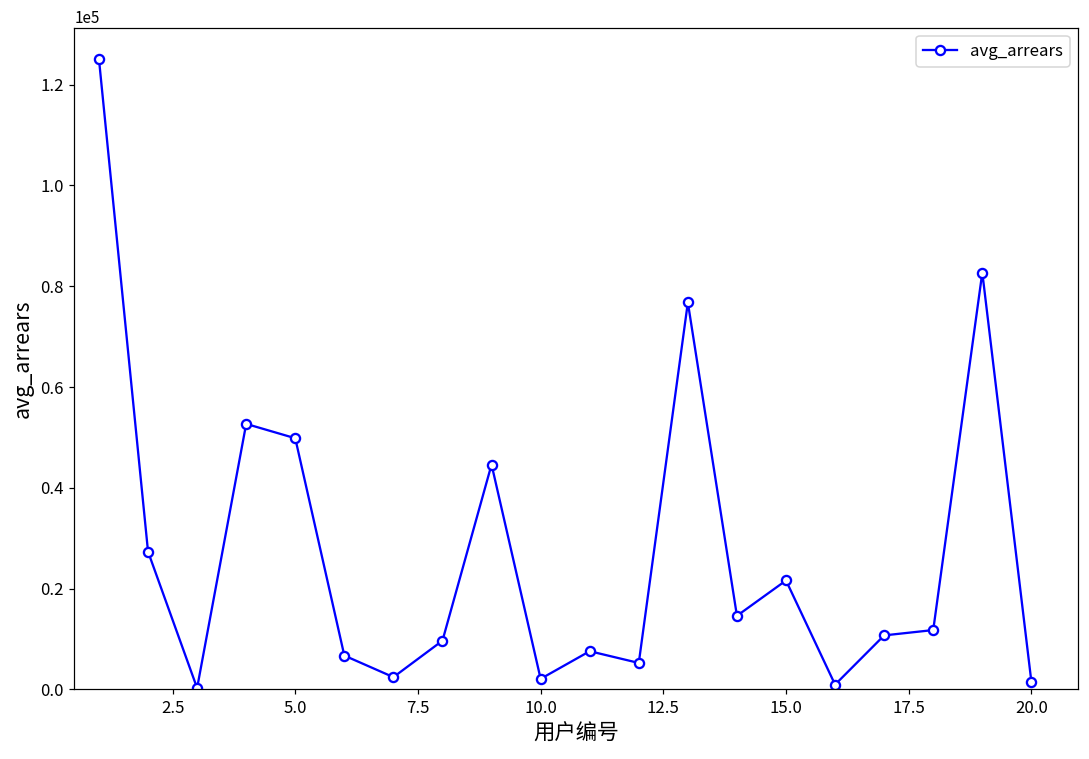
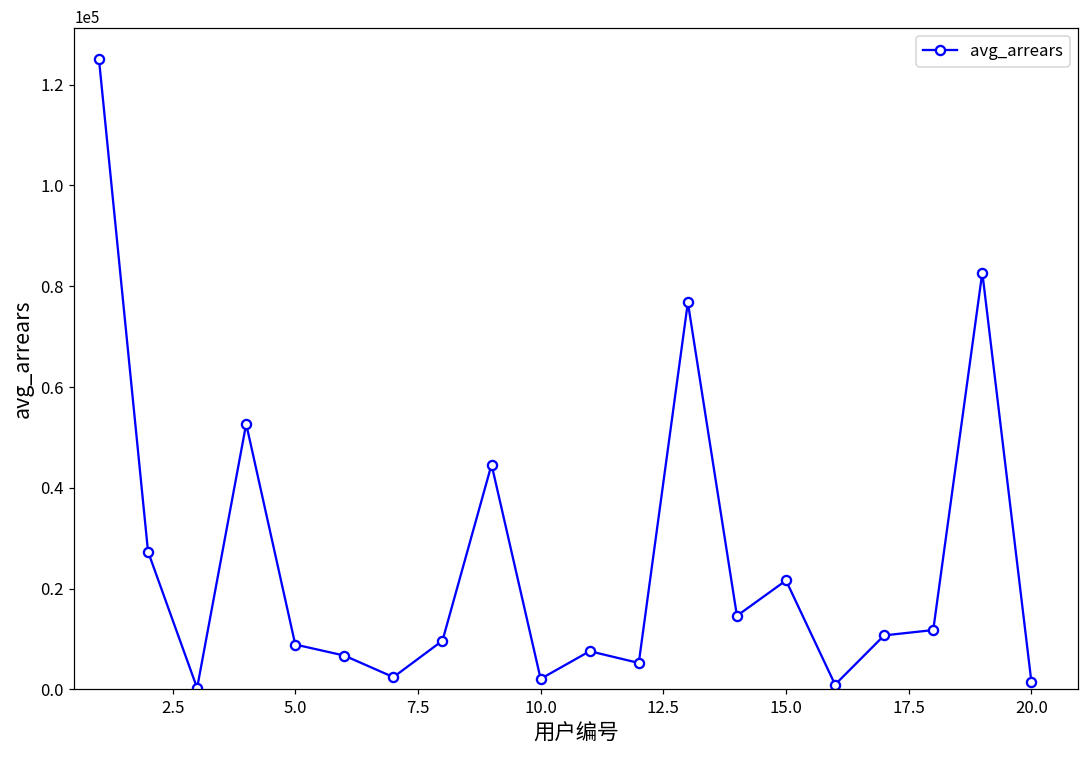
5.0: 50000 -> 9000
